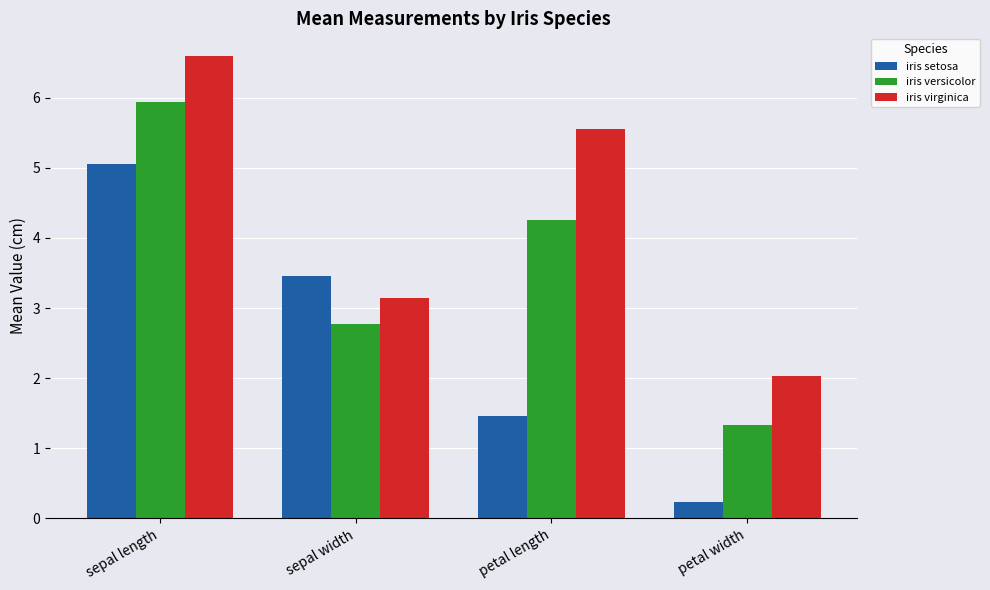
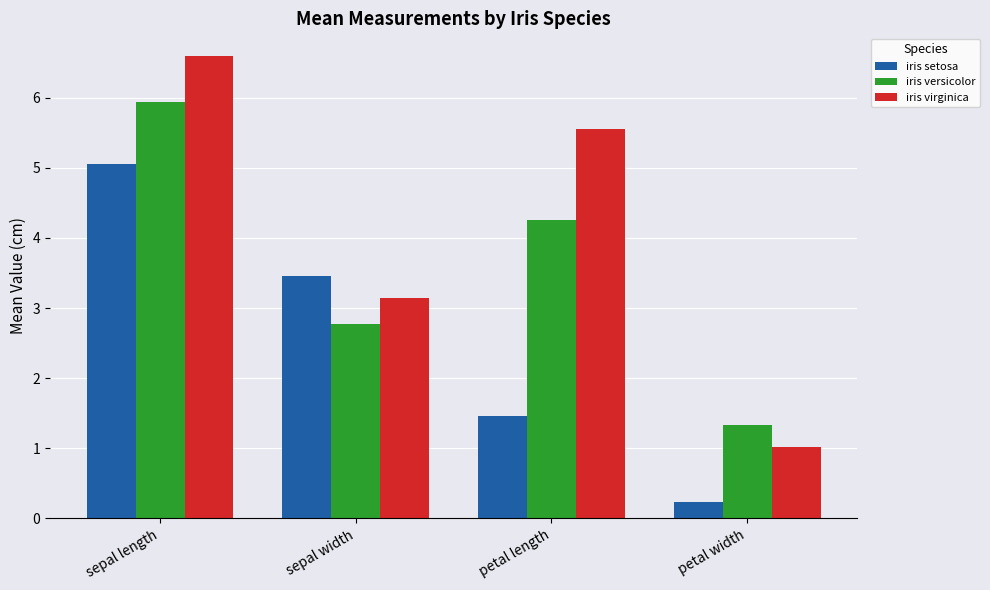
iris virginica, petal width: 2.0 -> 1.0
